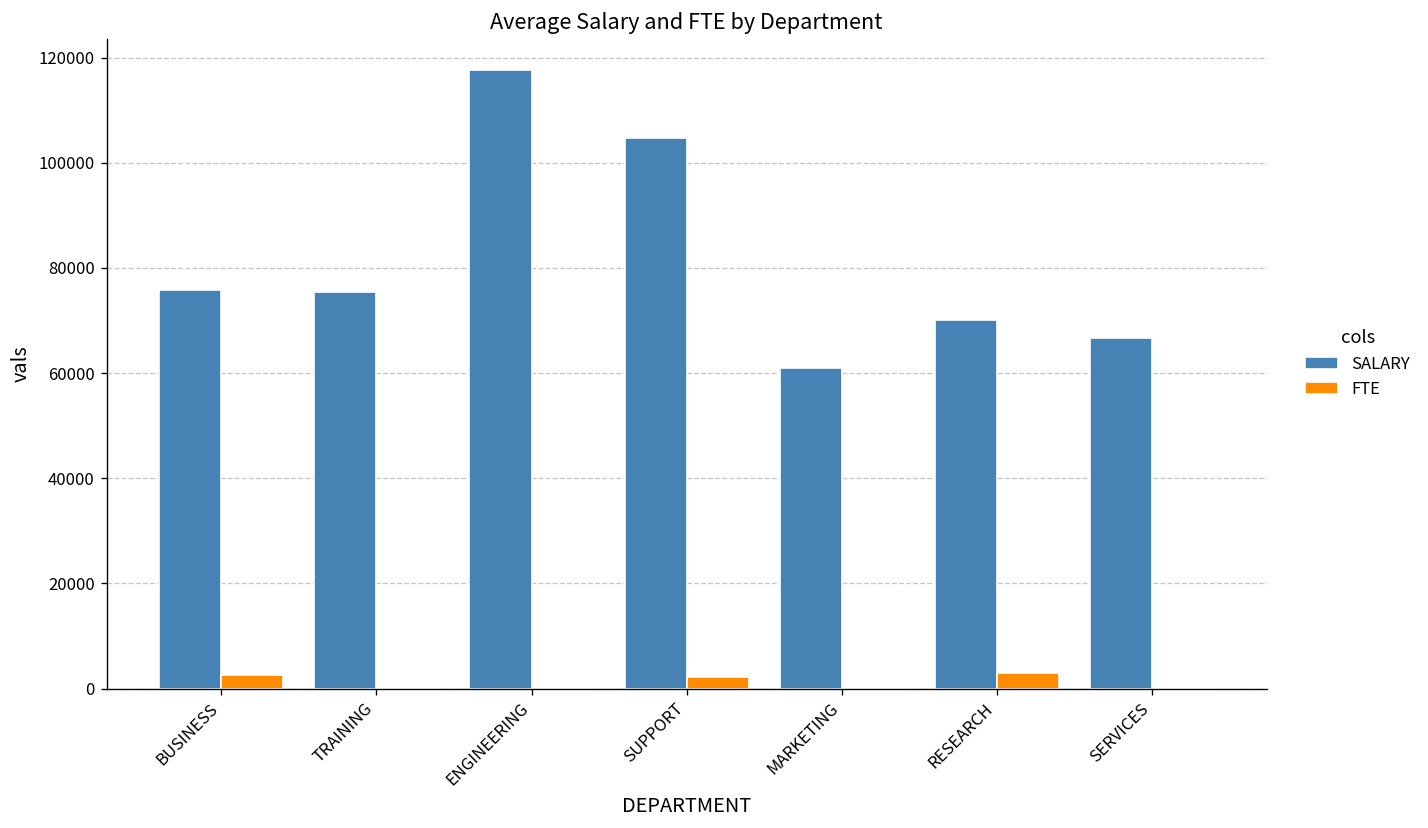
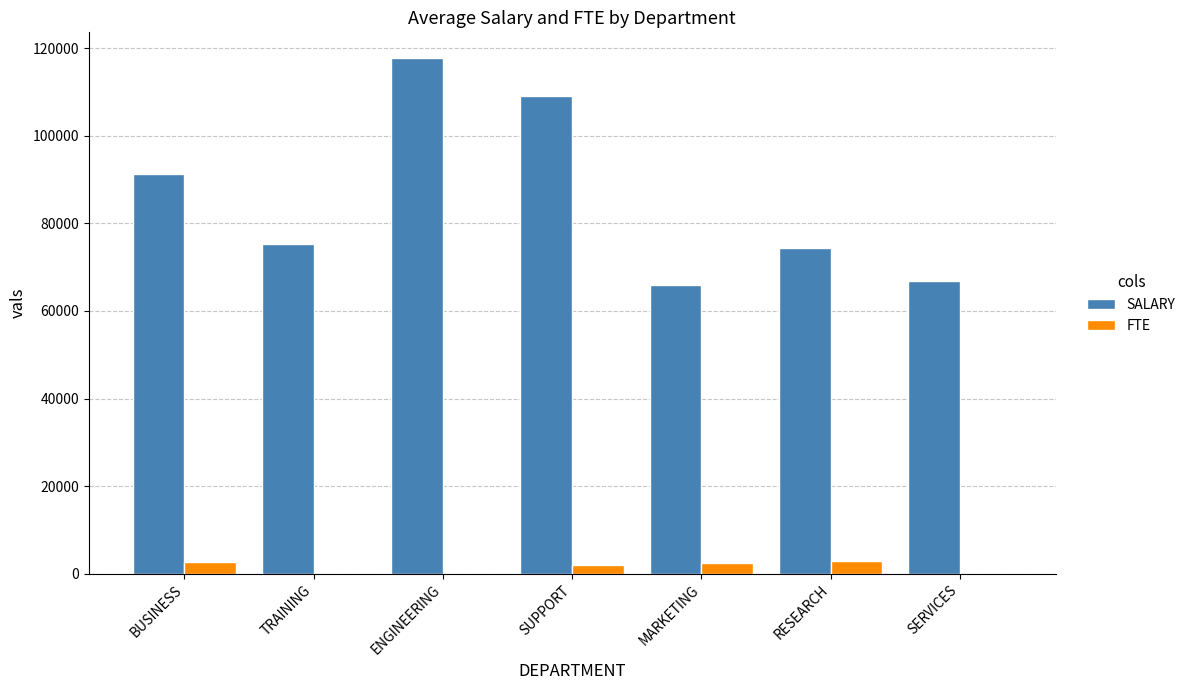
SALARY, BUSINESS: 76000 -> 91000
SALARY, SUPPORT: 105000 -> 109000
SALARY, MARKETING: 61000 -> 66000
FTE, MARKETING: 0 -> 3000
SALARY, RESEARCH: 70000 -> 74000
